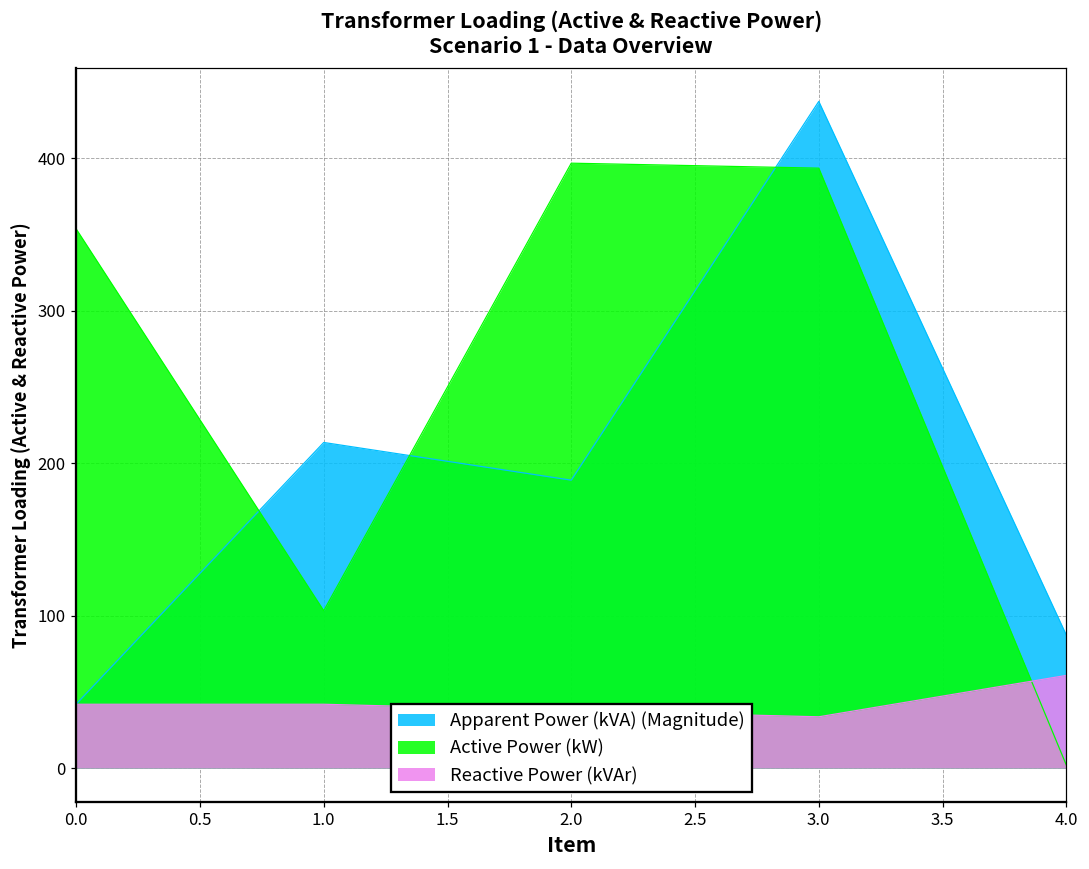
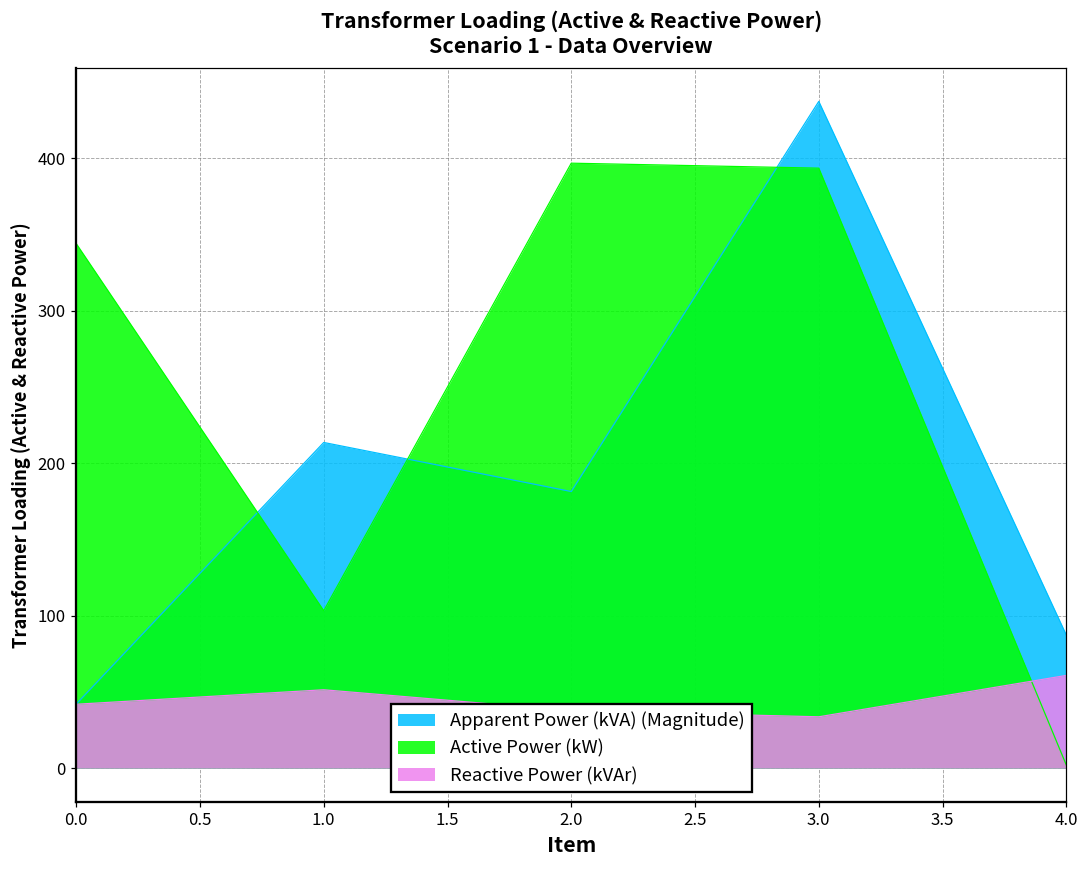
Active Power (kW), 0.0: 354 -> 344
Reactive Power (kVAr), 1.0: 42 -> 51
Apparent Power (kVA) (Magnitude), 2.0: 189 -> 181
